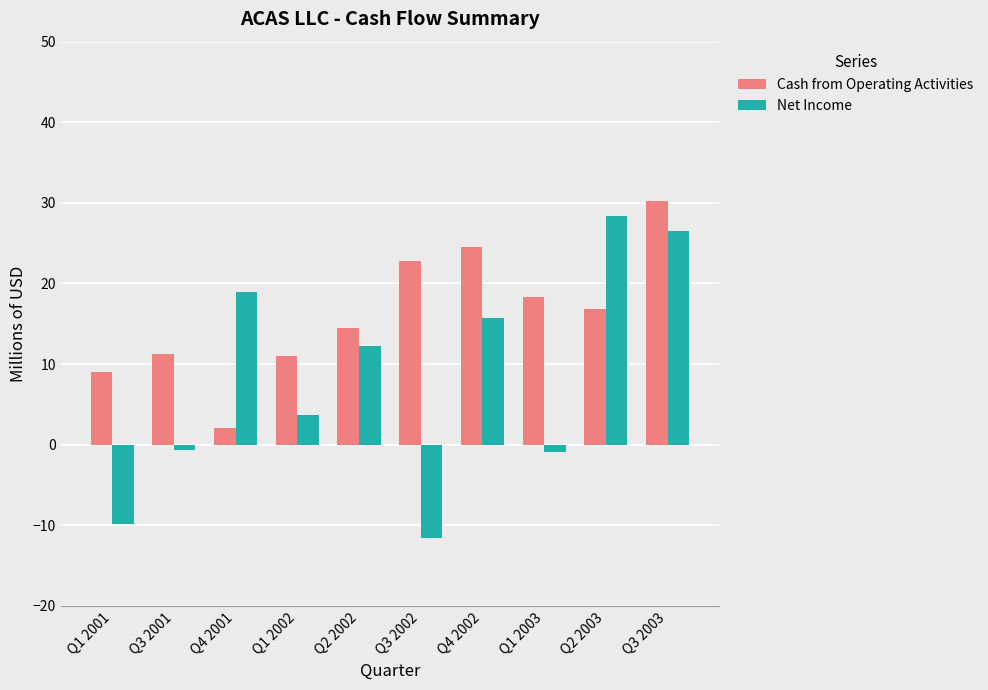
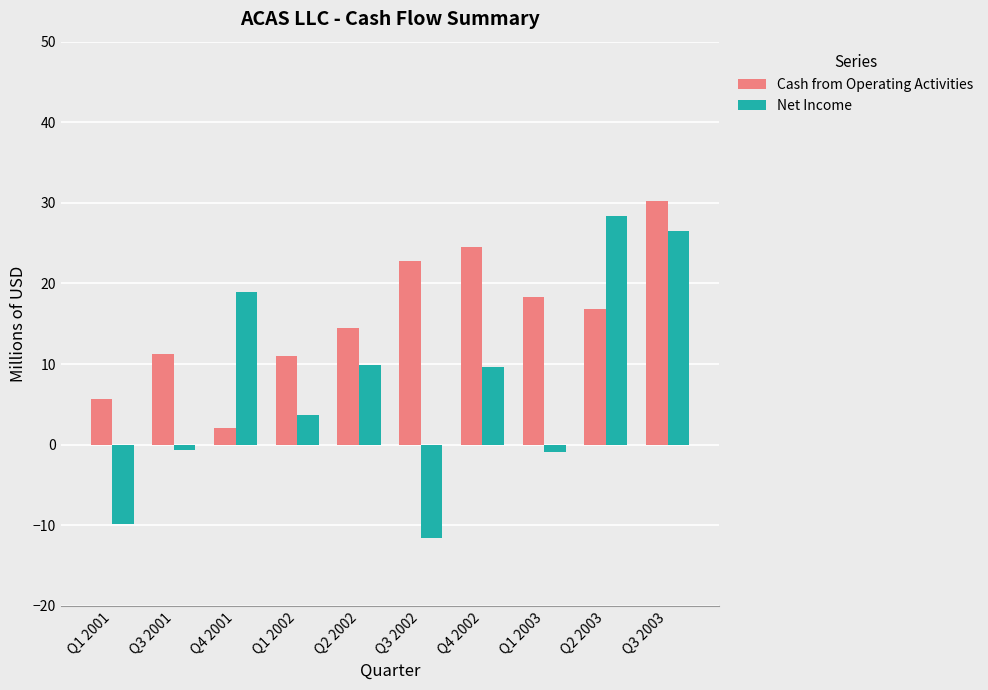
Cash from Operating Activities, Q1 2001: 9 -> 6
Net Income, Q2 2002: 12 -> 10
Net Income, Q4 2002: 16 -> 10
